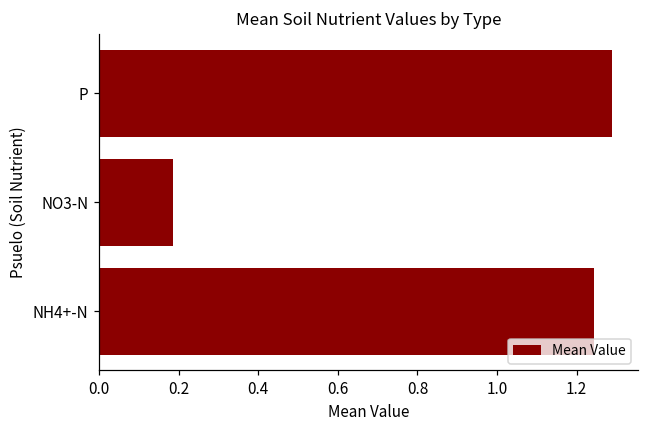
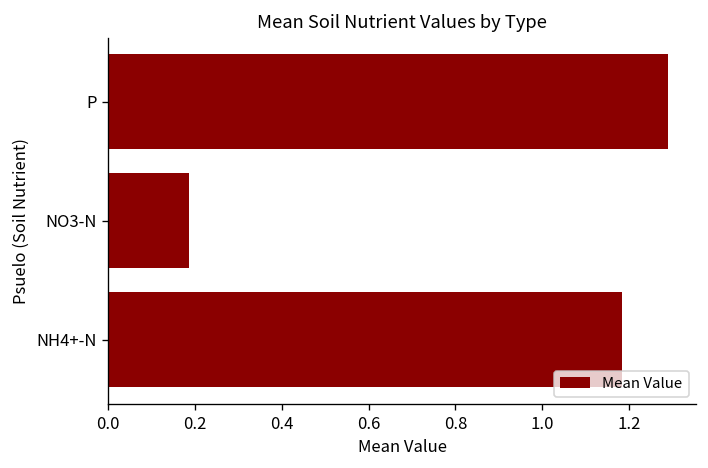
NH4+-N: 1.25 -> 1.19
